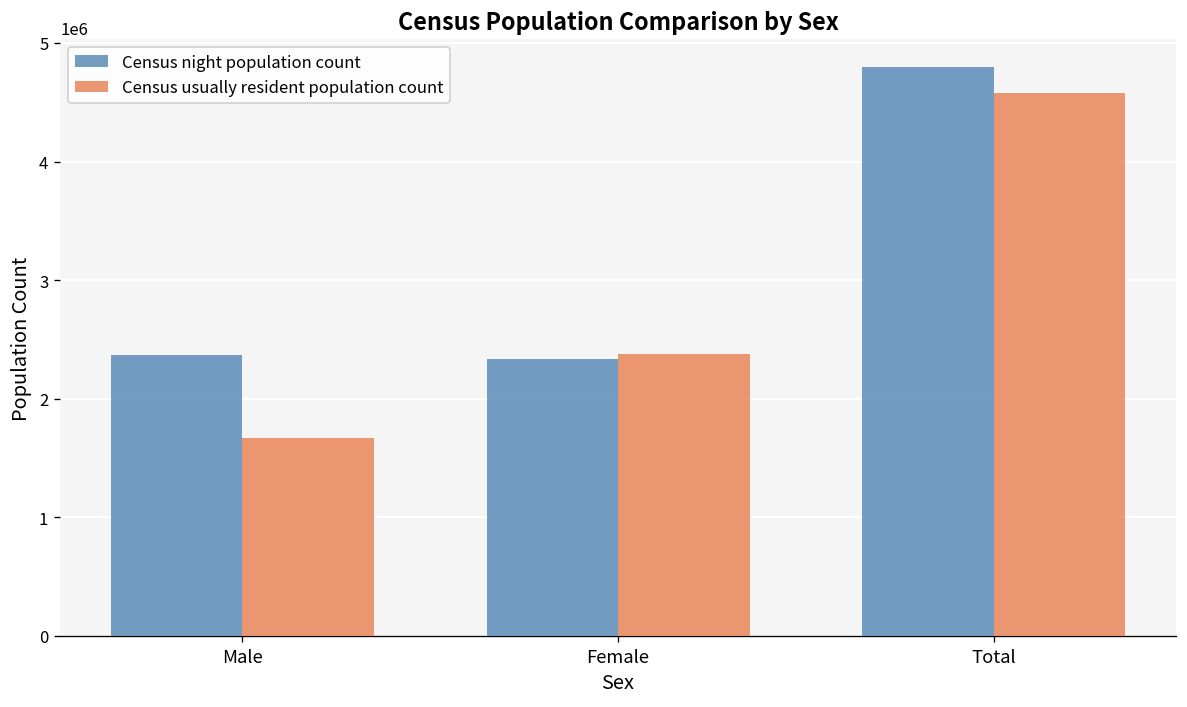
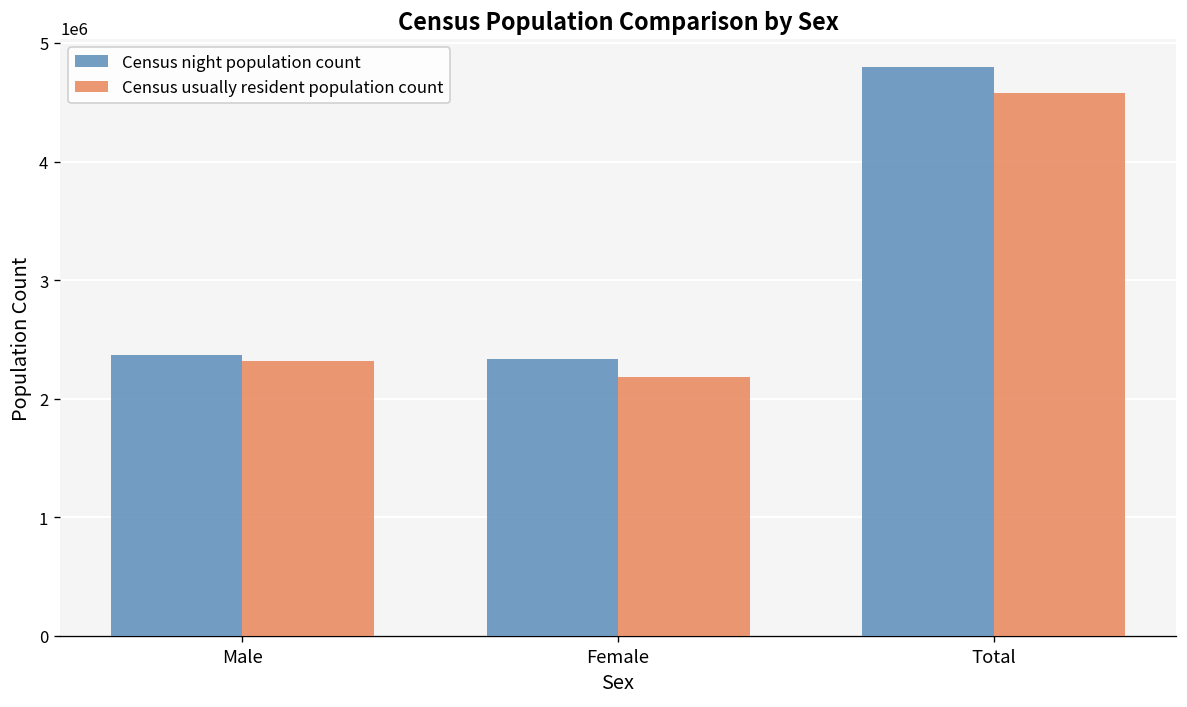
Census usually resident population count, Male: 1700000 -> 2300000
Census usually resident population count, Female: 2400000 -> 2200000
